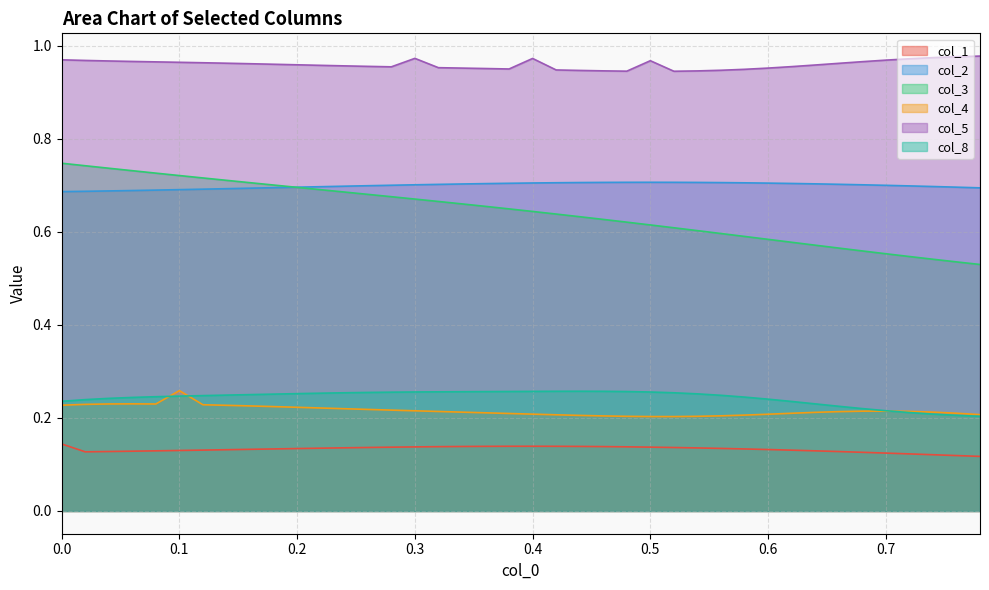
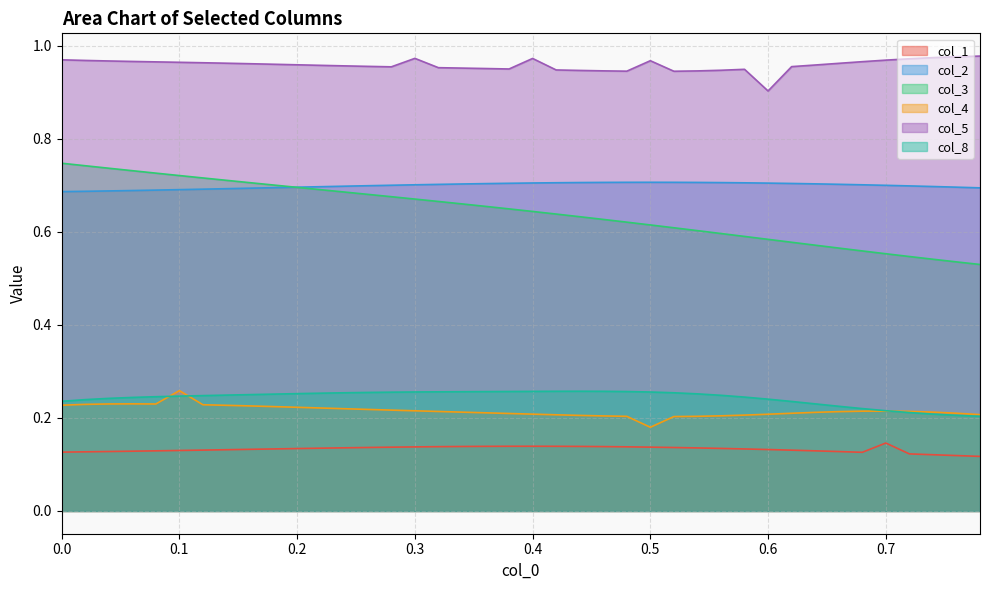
col_1, 0.0: 0.14 -> 0.13
col_4, 0.5: 0.20 -> 0.18
col_5, 0.6: 0.95 -> 0.90
col_1, 0.7: 0.12 -> 0.15
